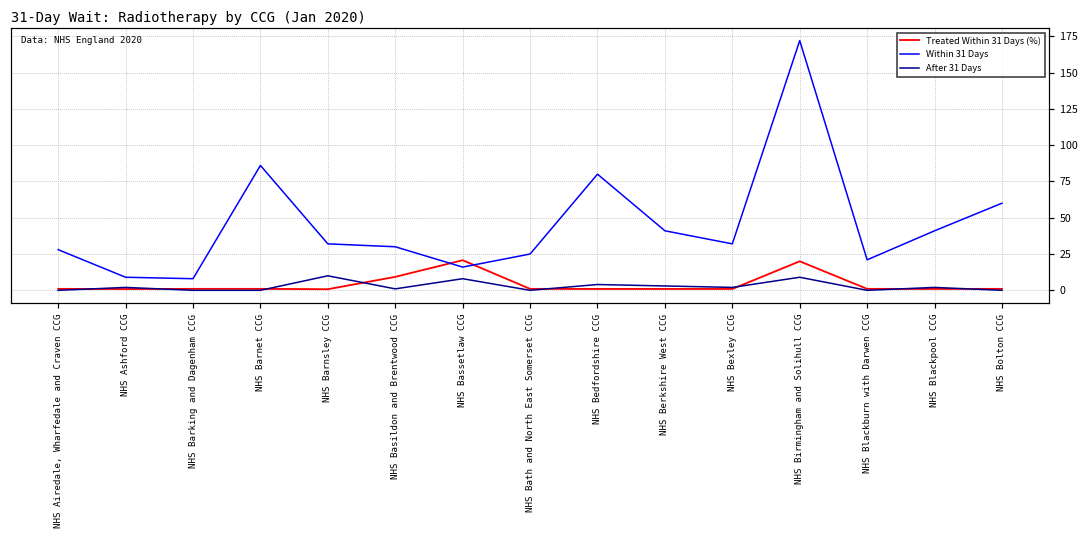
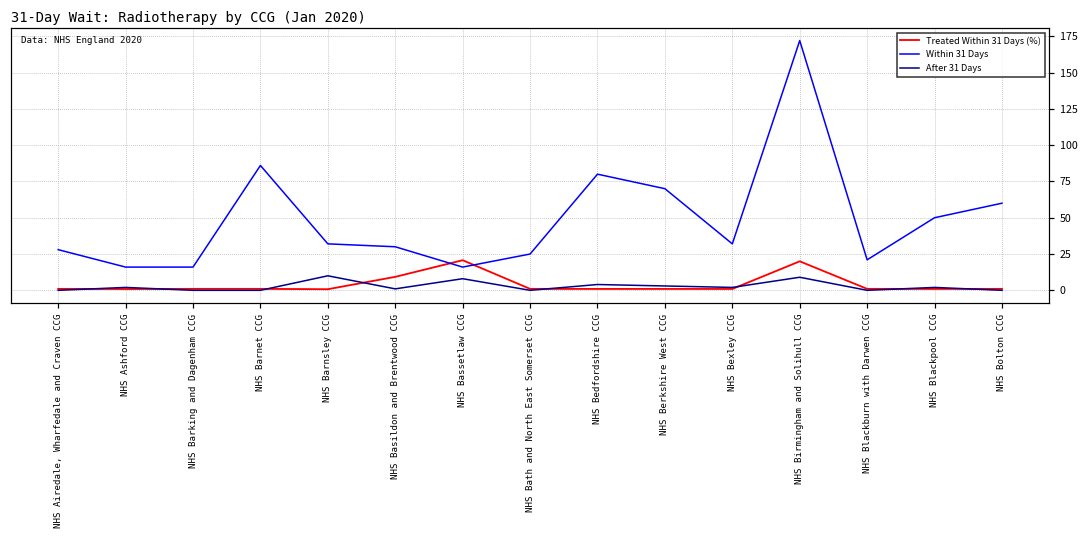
Within 31 Days, NHS Ashford CCG: 9 -> 16
Within 31 Days, NHS Barking and Dagenham CCG: 8 -> 16
Within 31 Days, NHS Berkshire West CCG: 41 -> 70
Within 31 Days, NHS Blackpool CCG: 41 -> 50
